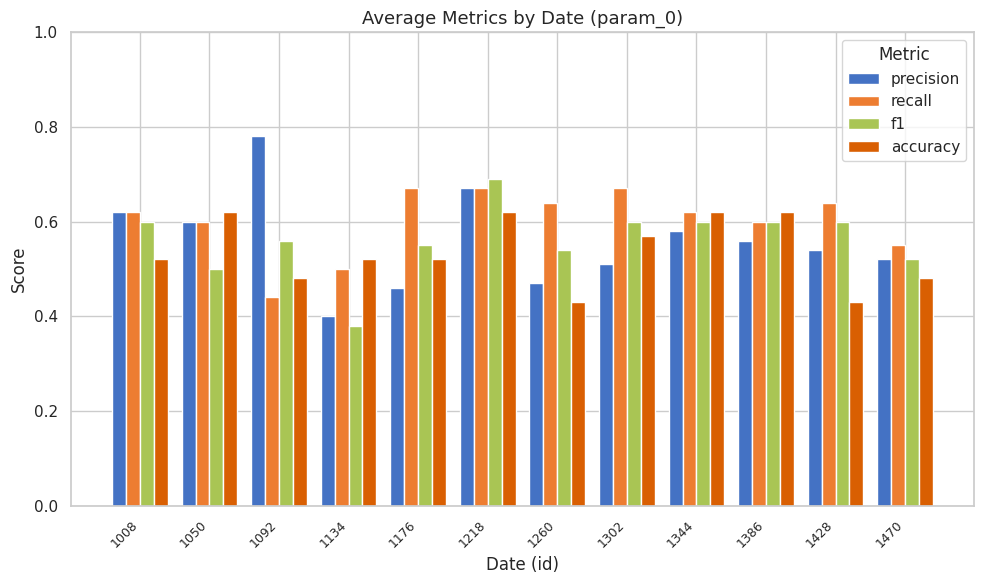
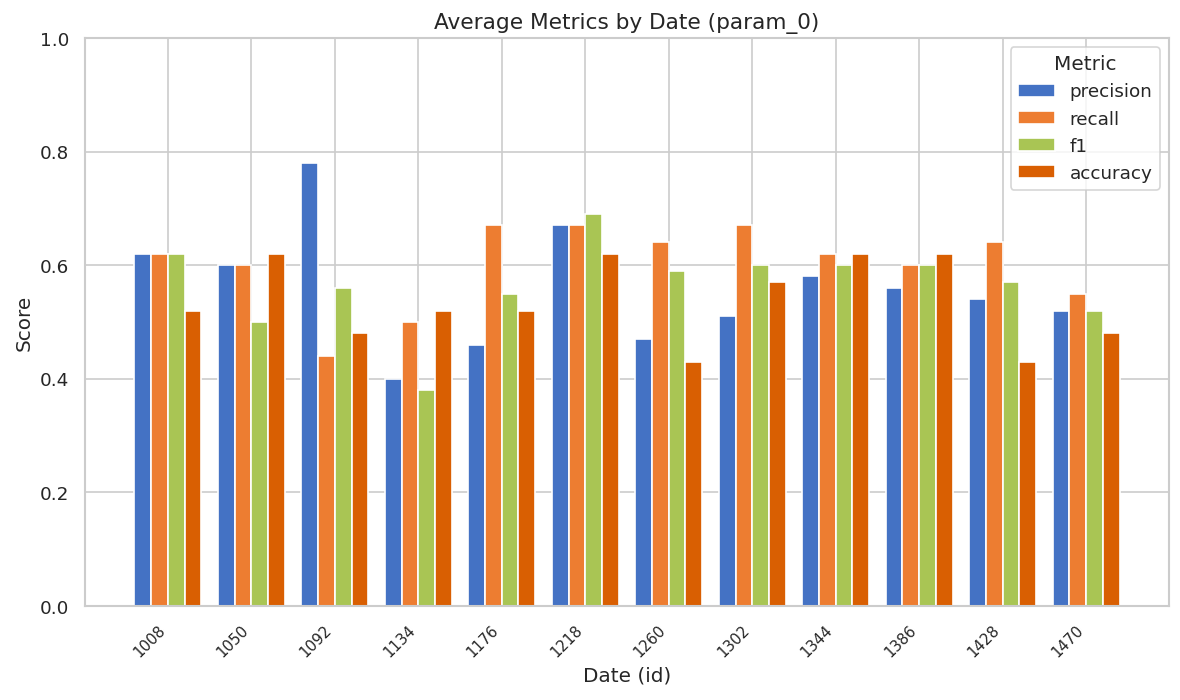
f1, 1008: 0.60 -> 0.62
f1, 1260: 0.54 -> 0.59
f1, 1428: 0.60 -> 0.57
